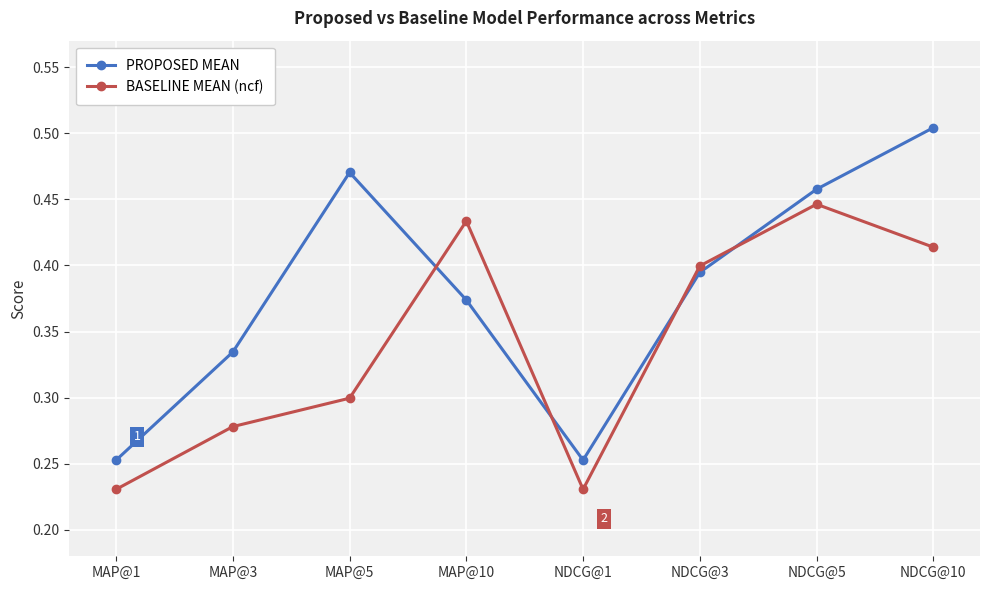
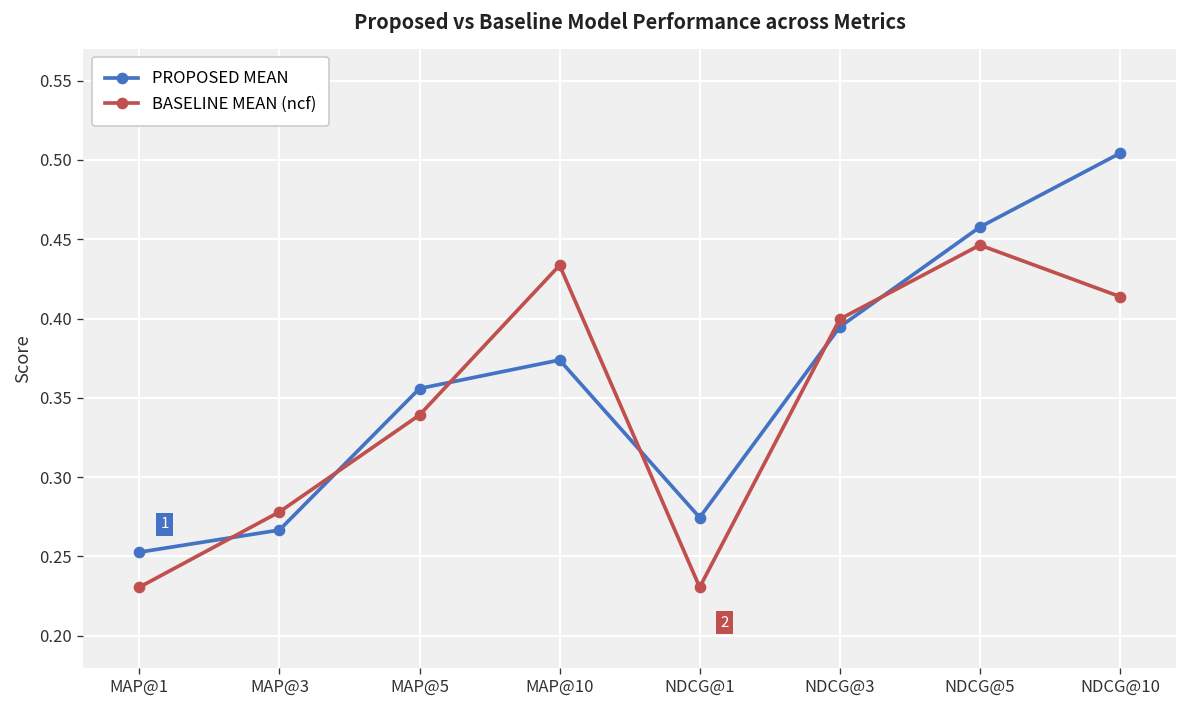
PROPOSED MEAN, MAP@3: 0.335 -> 0.267
PROPOSED MEAN, MAP@5: 0.470 -> 0.356
BASELINE MEAN (ncf), MAP@5: 0.300 -> 0.339
PROPOSED MEAN, NDCG@1: 0.253 -> 0.275
